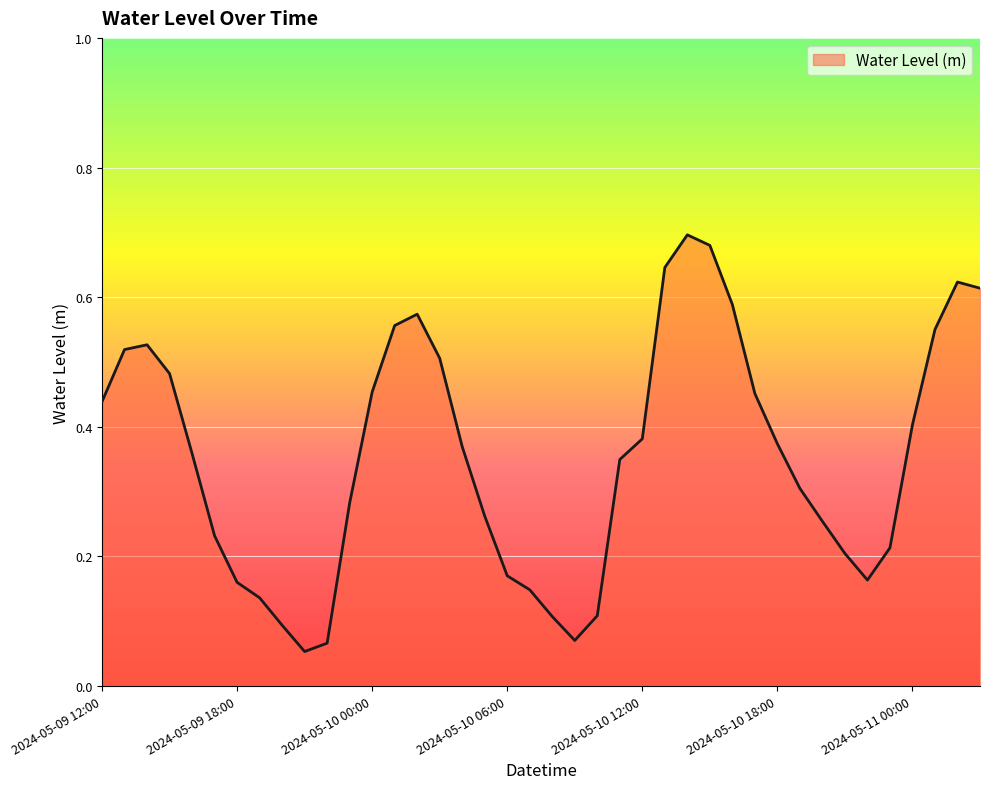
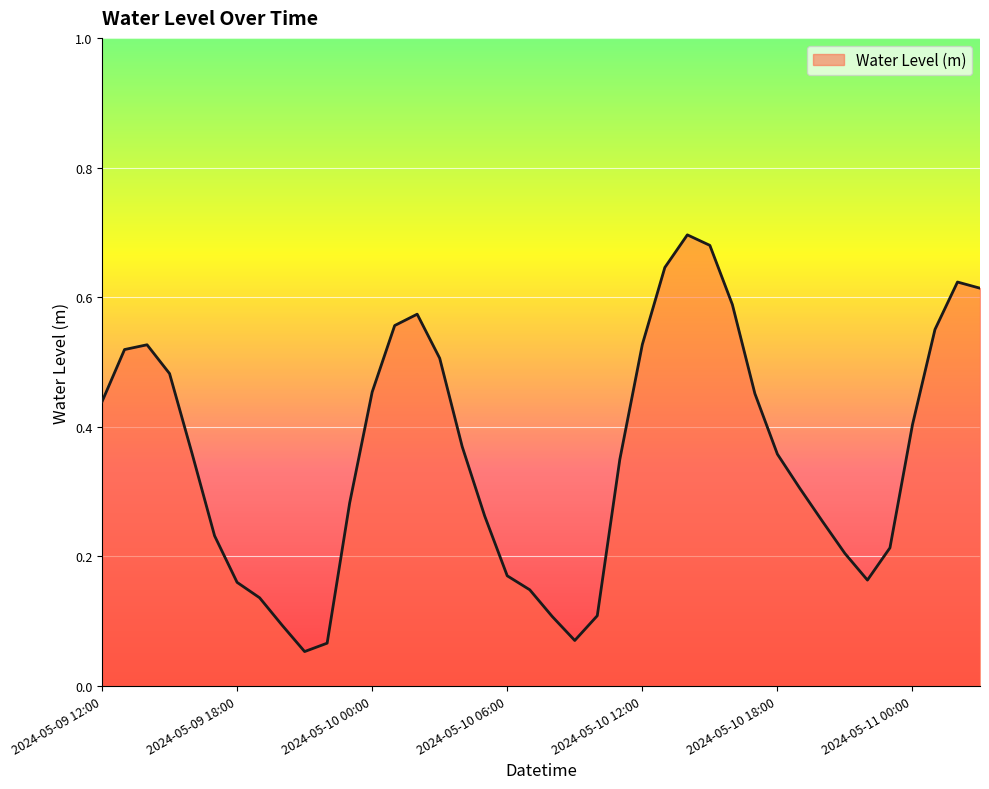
2024-05-10 12:00: 0.38 -> 0.53
2024-05-10 18:00: 0.37 -> 0.36
